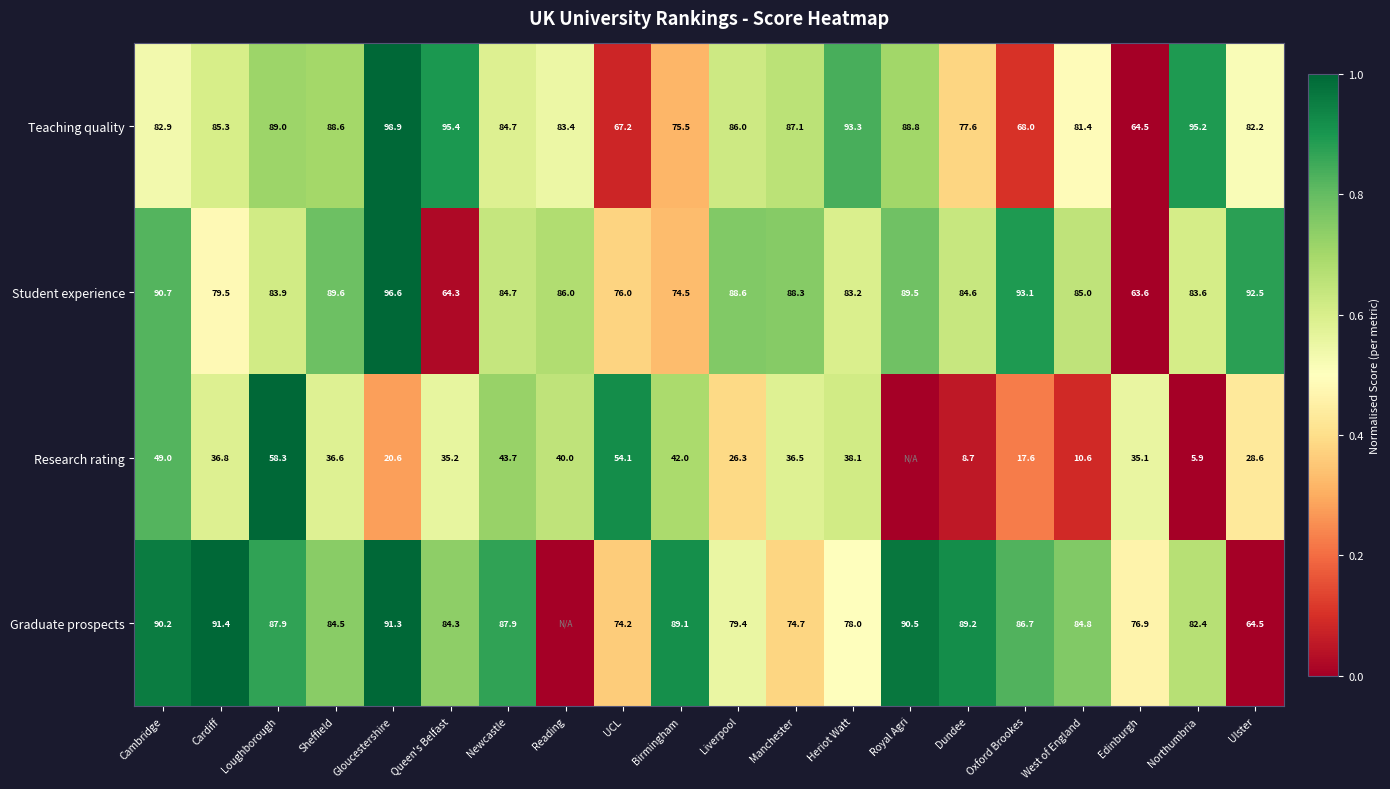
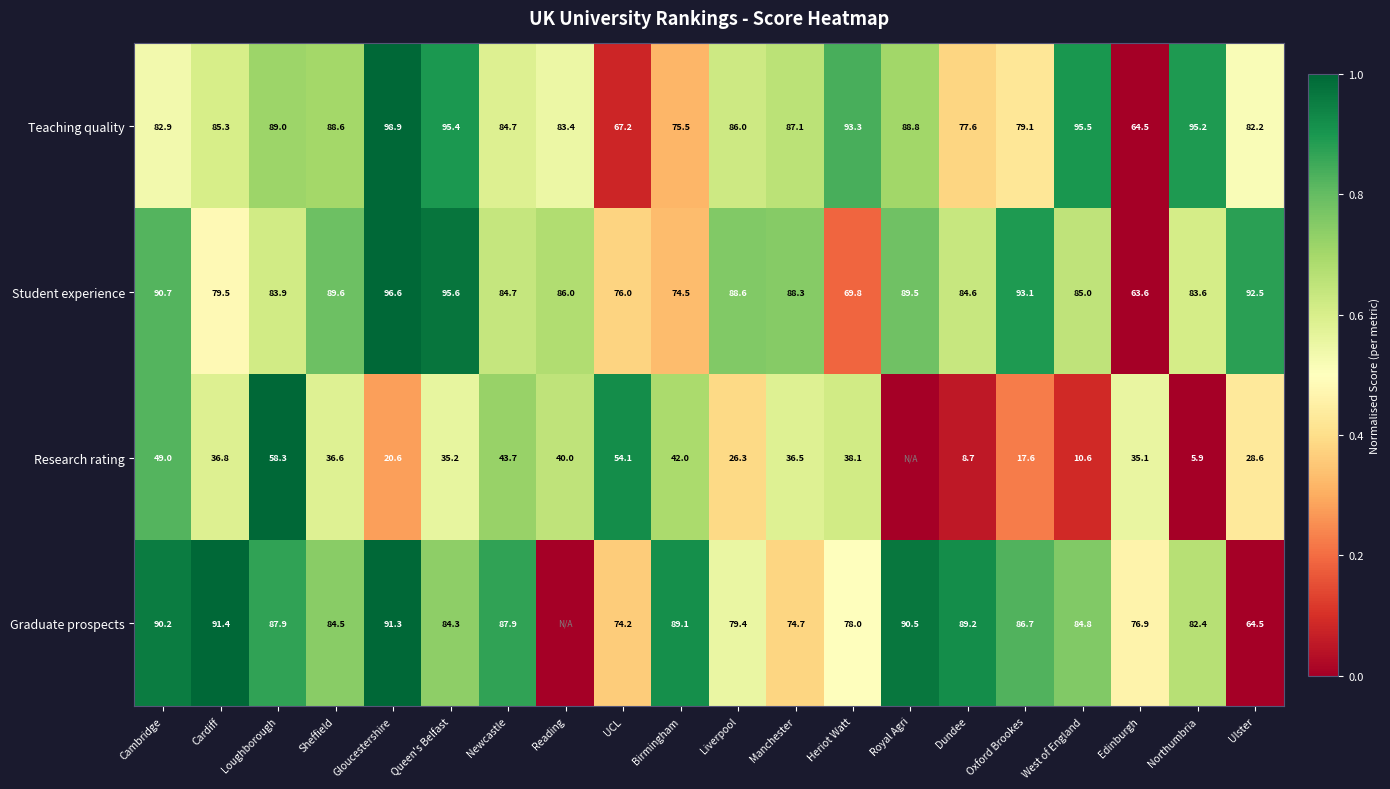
Teaching quality, Oxford Brookes: 68.0 -> 79.1
Teaching quality, West of England: 81.4 -> 95.5
Student experience, Queen's Belfast: 64.3 -> 95.6
Student experience, Heriot Watt: 83.2 -> 69.8
